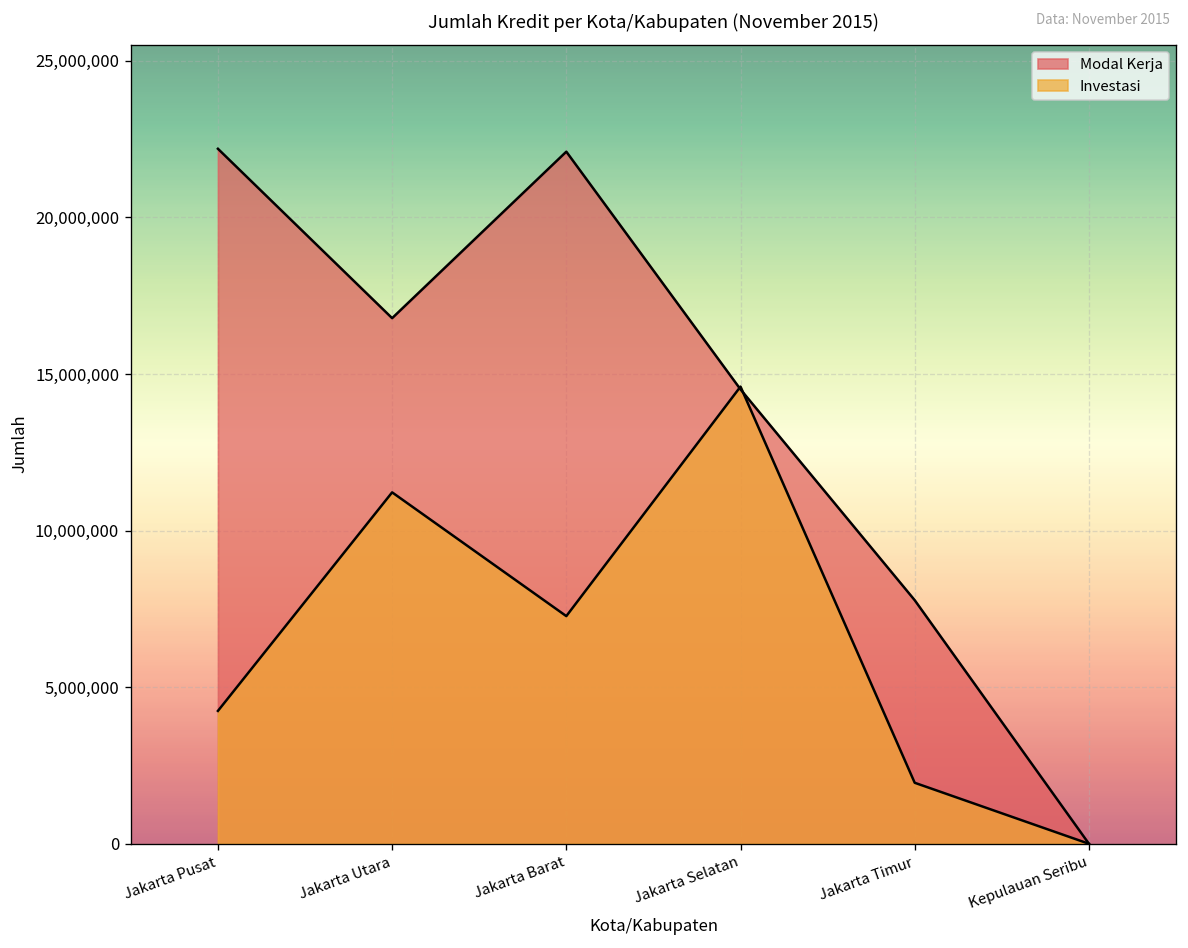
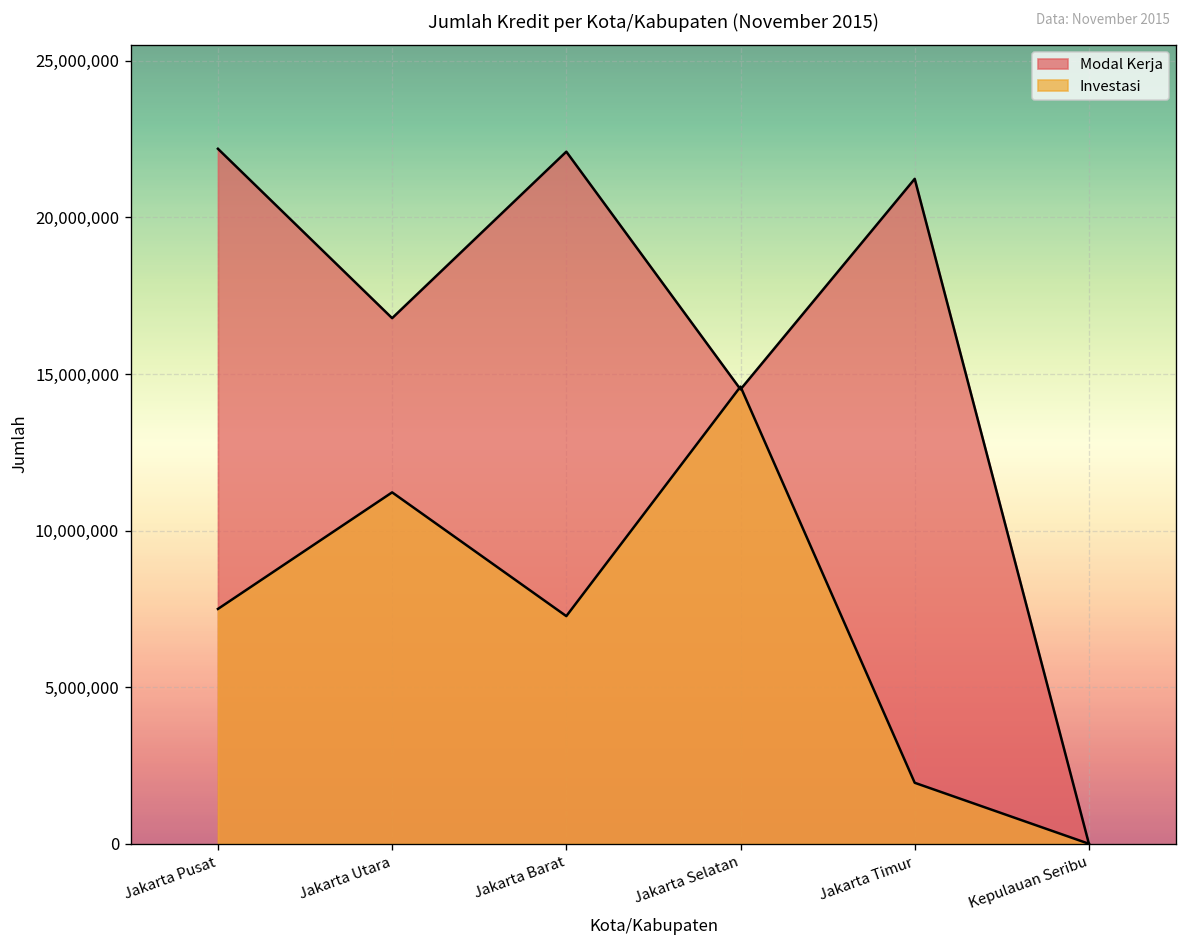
Investasi, Jakarta Pusat: 4,200,000 -> 7,500,000
Modal Kerja, Jakarta Timur: 7,800,000 -> 21,200,000
